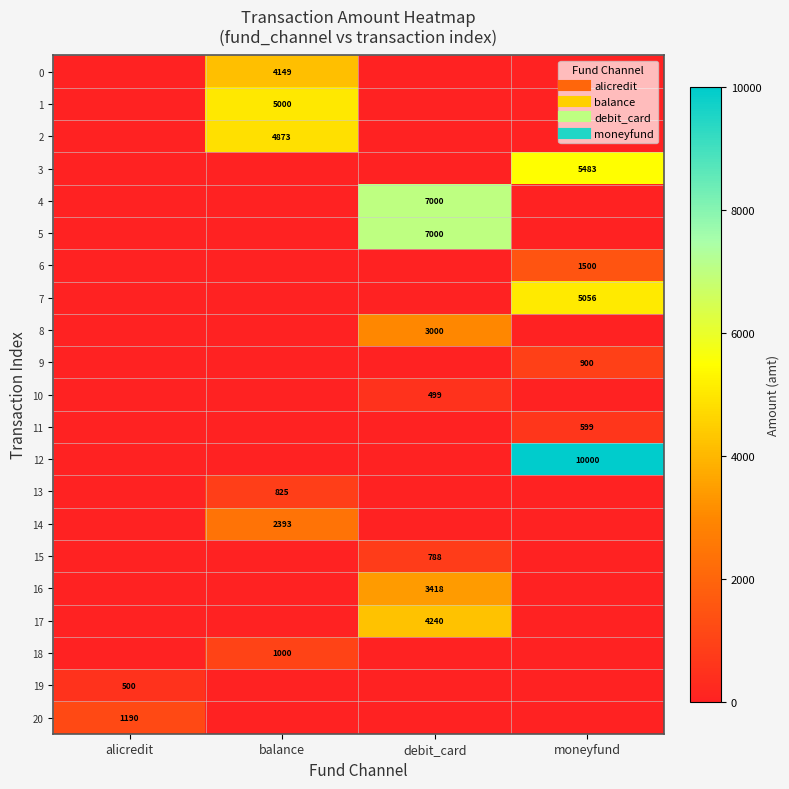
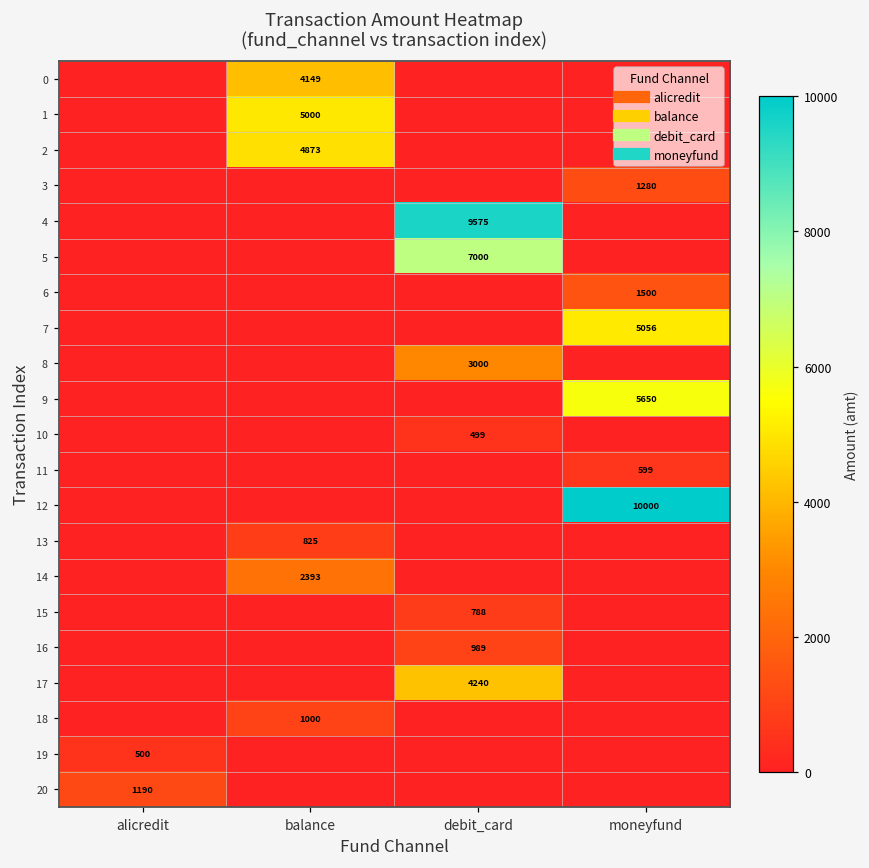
3, moneyfund: 5483 -> 1280
4, debit_card: 7000 -> 9575
9, moneyfund: 900 -> 5650
16, debit_card: 3418 -> 989
